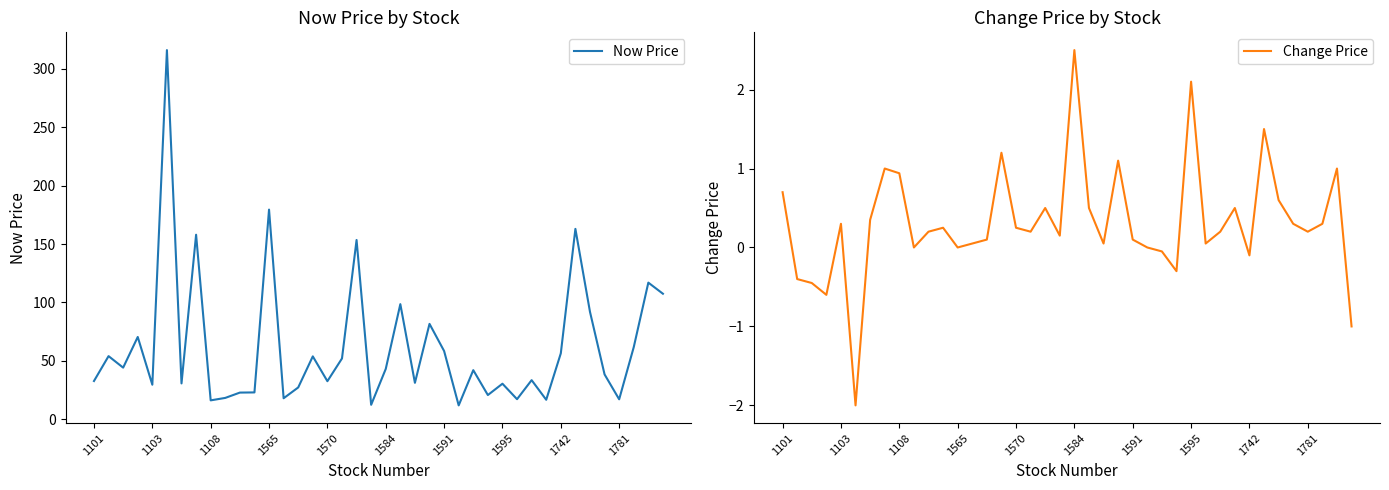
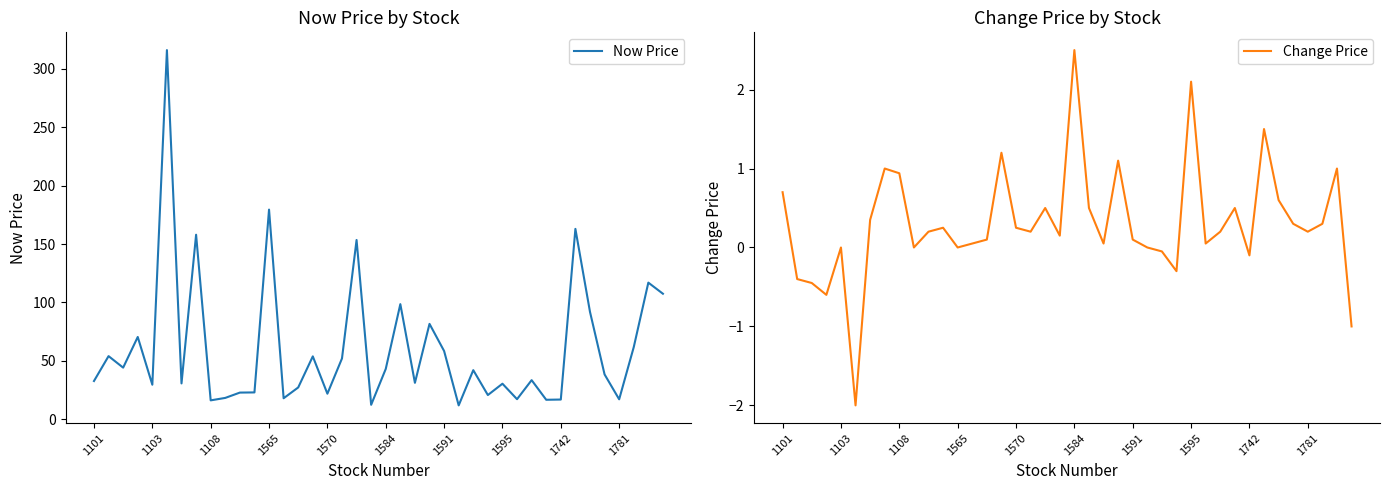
Now Price by Stock, 1570: 33 -> 22
Now Price by Stock, 1742: 56 -> 17
Change Price by Stock, 1103: 0.3 -> 0.0
